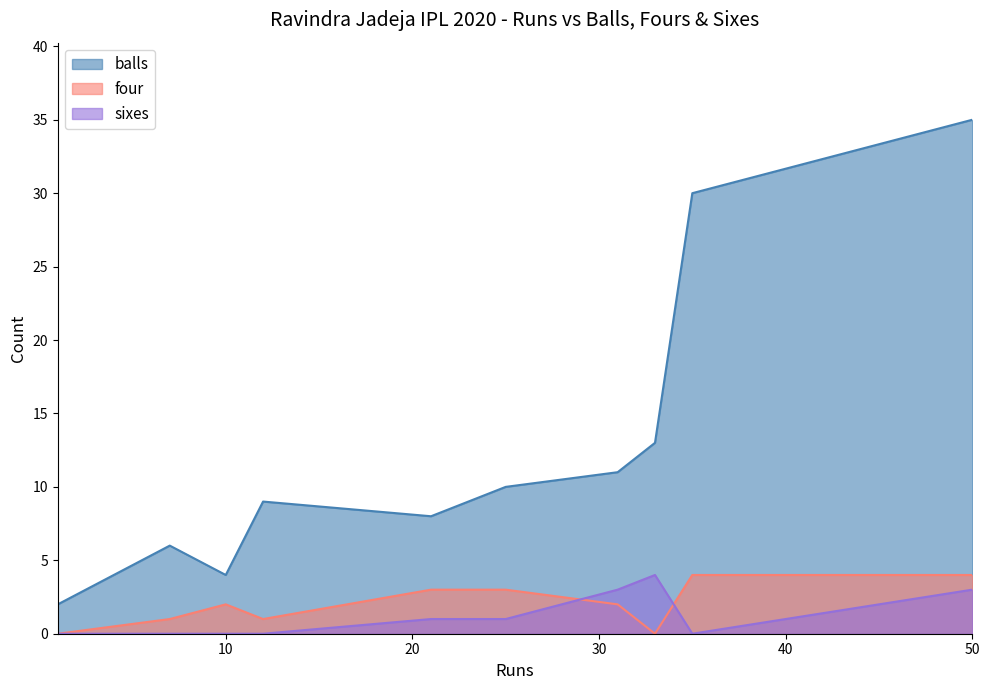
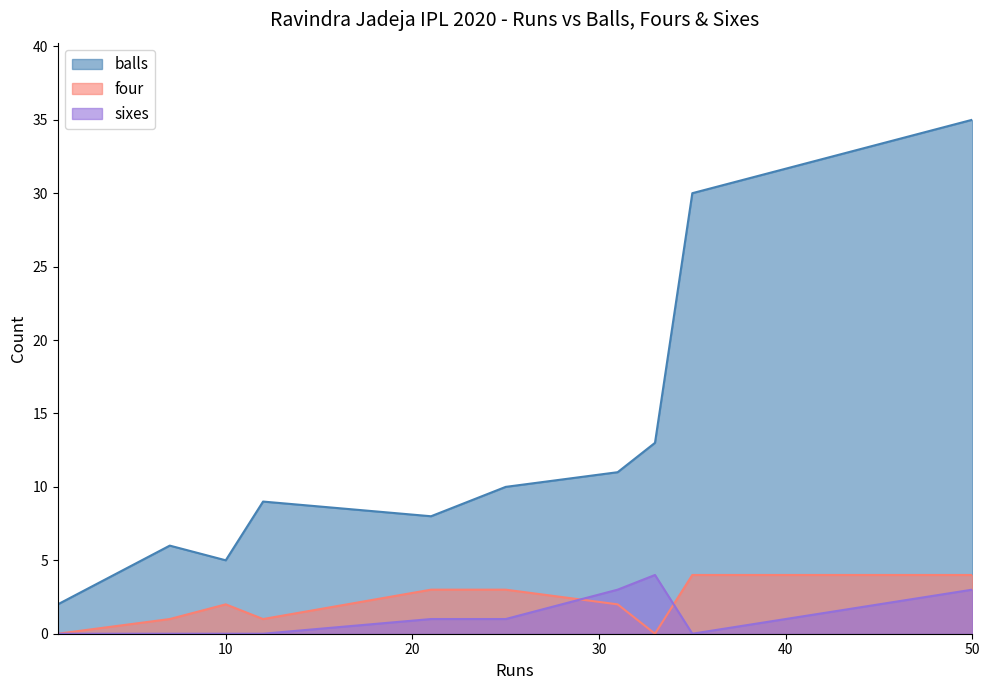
balls, 10: 4 -> 5
